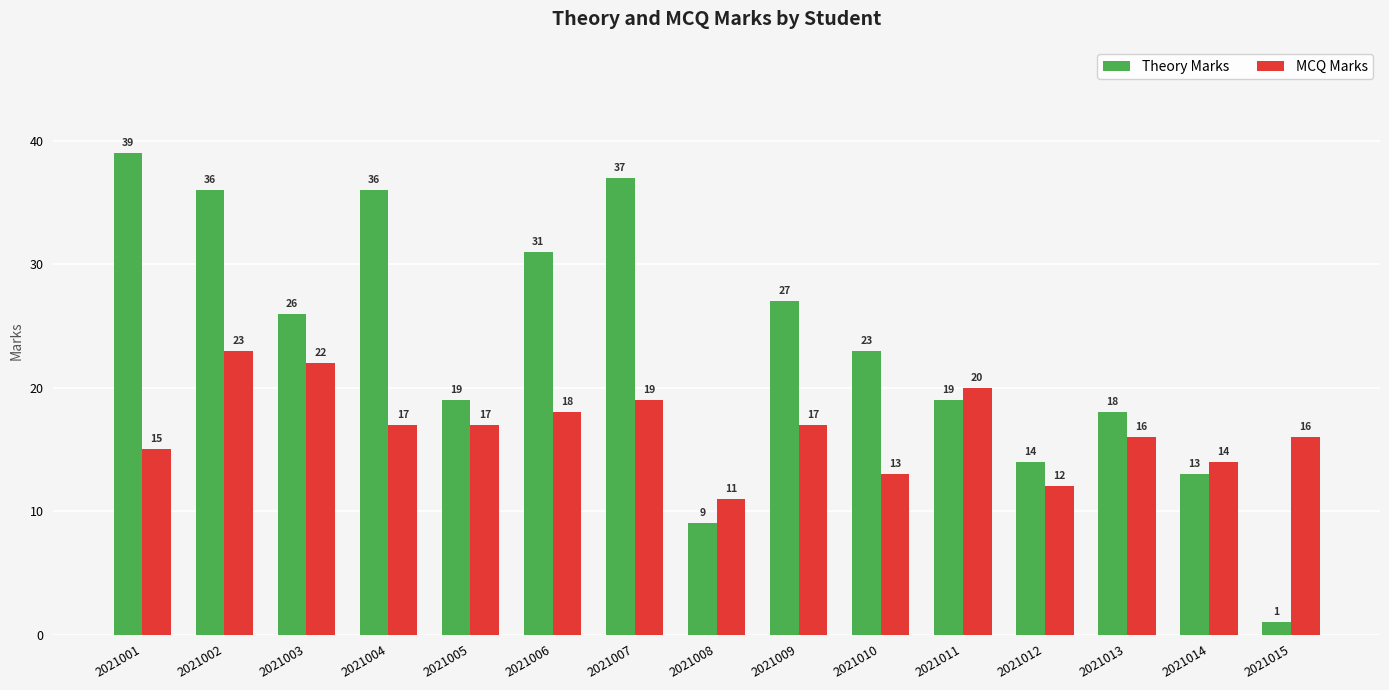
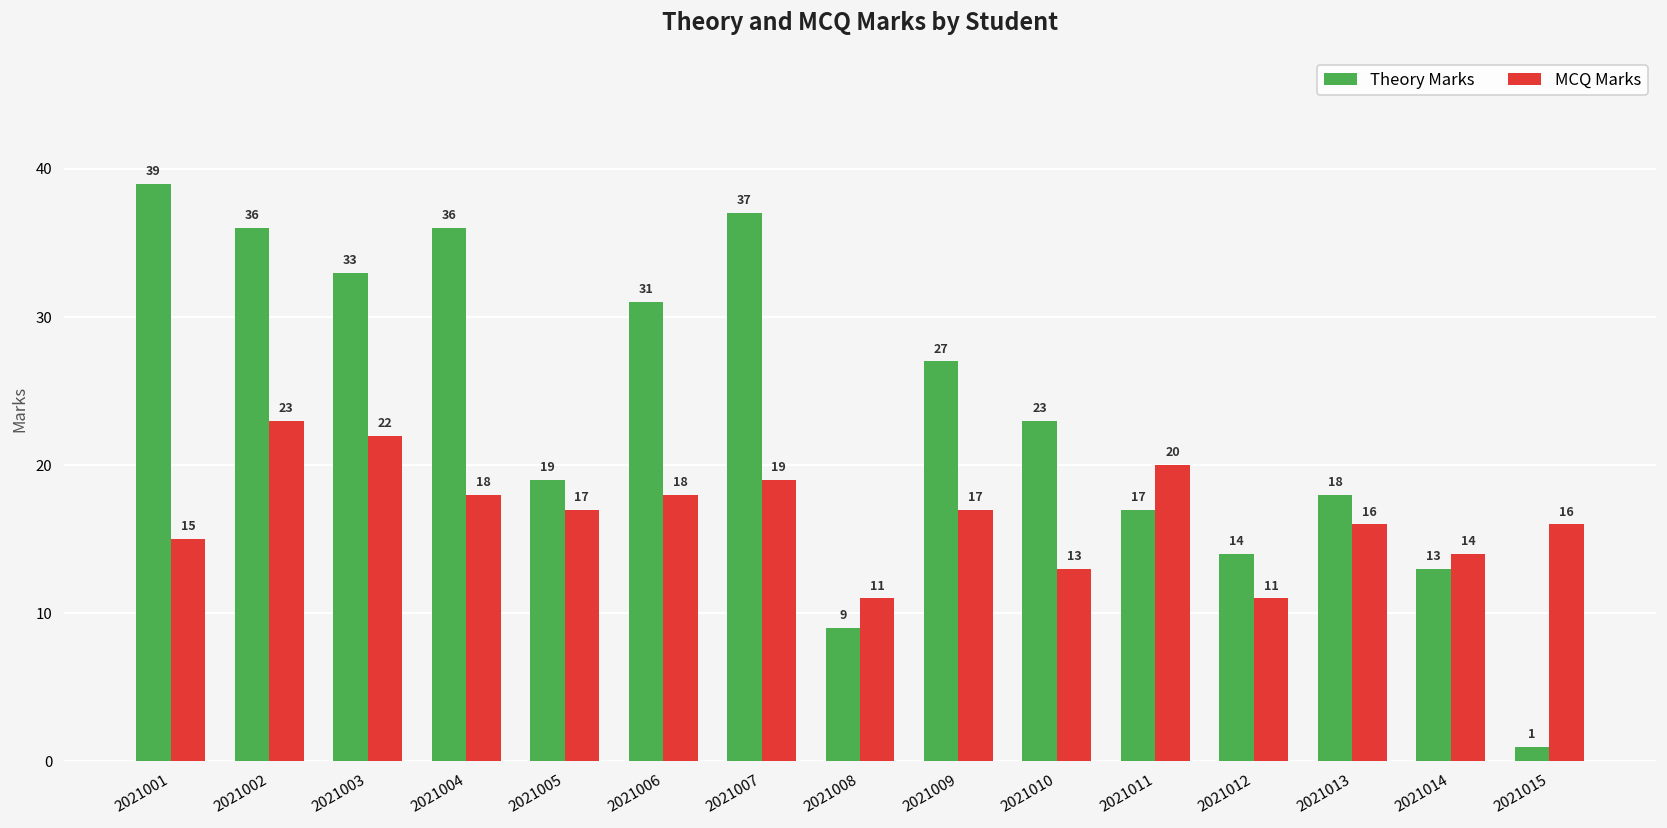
Theory Marks, 2021003: 26 -> 33
MCQ Marks, 2021004: 17 -> 18
Theory Marks, 2021011: 19 -> 17
MCQ Marks, 2021012: 12 -> 11
